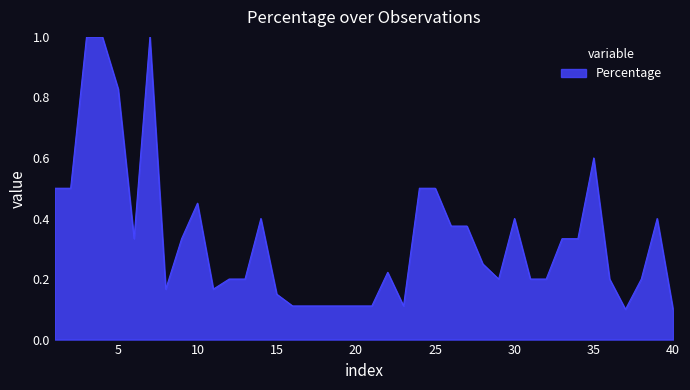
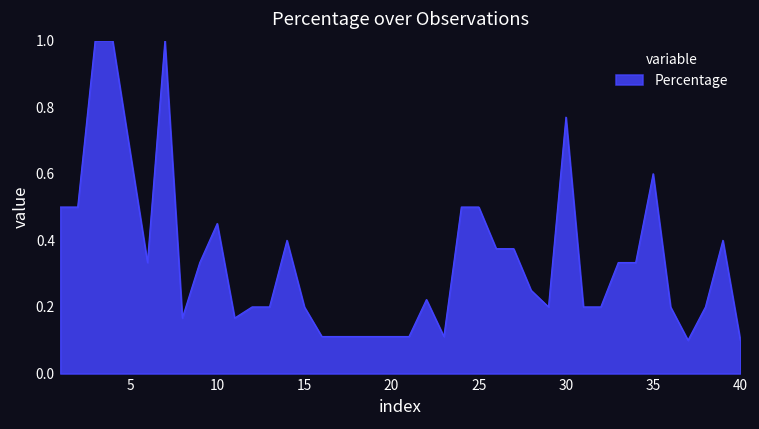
5: 0.83 -> 0.67
15: 0.15 -> 0.20
30: 0.40 -> 0.77
